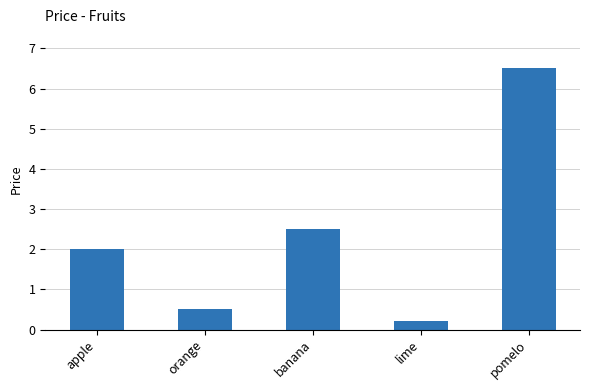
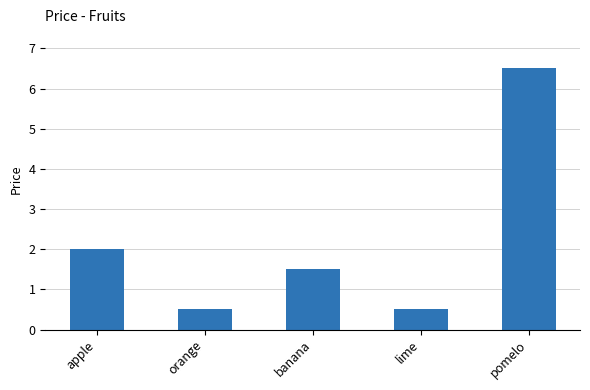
banana: 2.5 -> 1.5
lime: 0.2 -> 0.5
